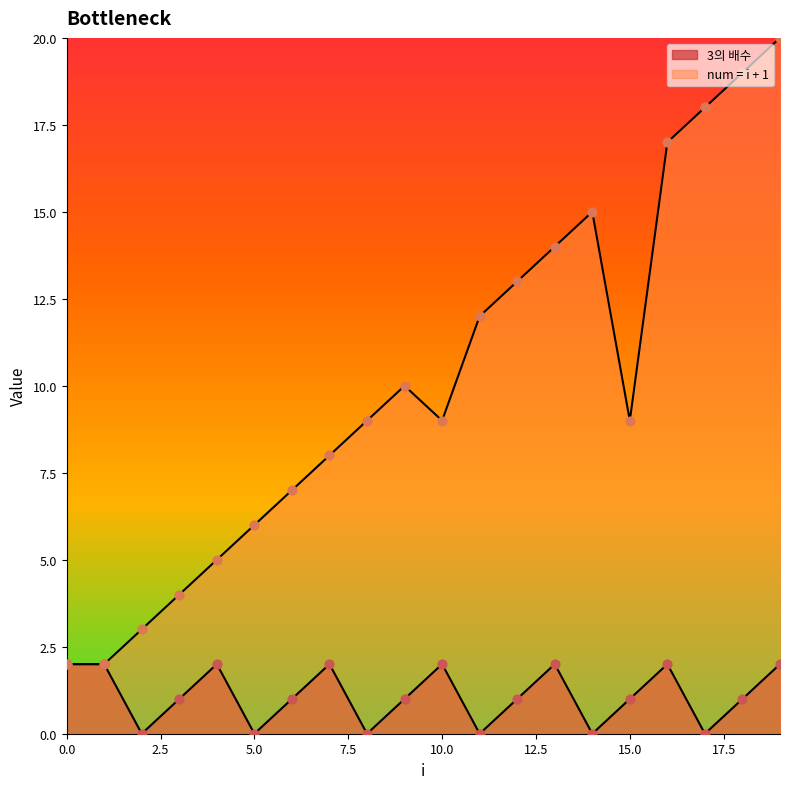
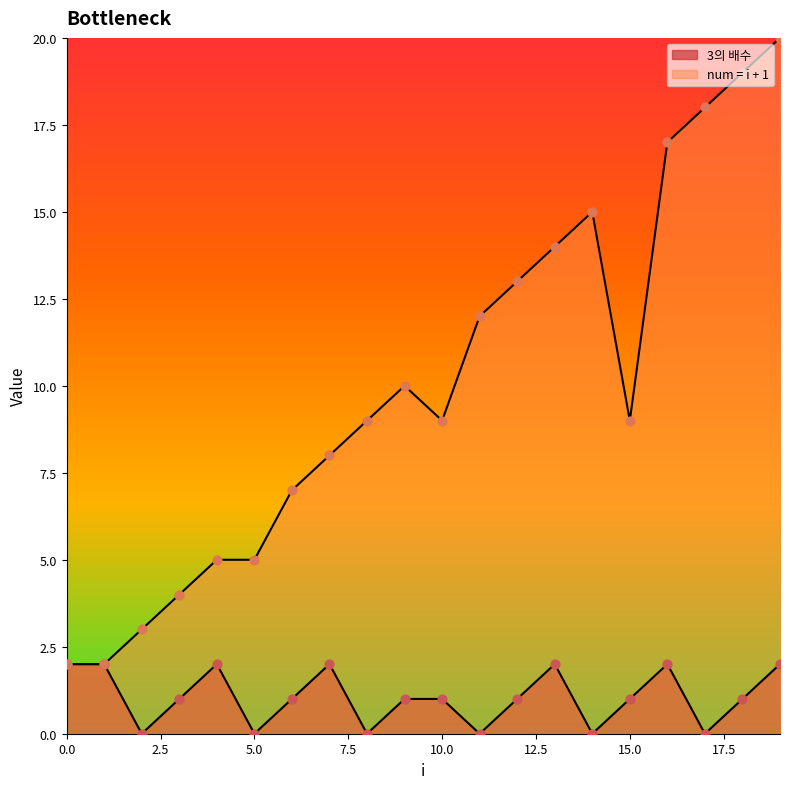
num = i + 1, 5.0: 6 -> 5
3의 배수, 10.0: 2 -> 1
